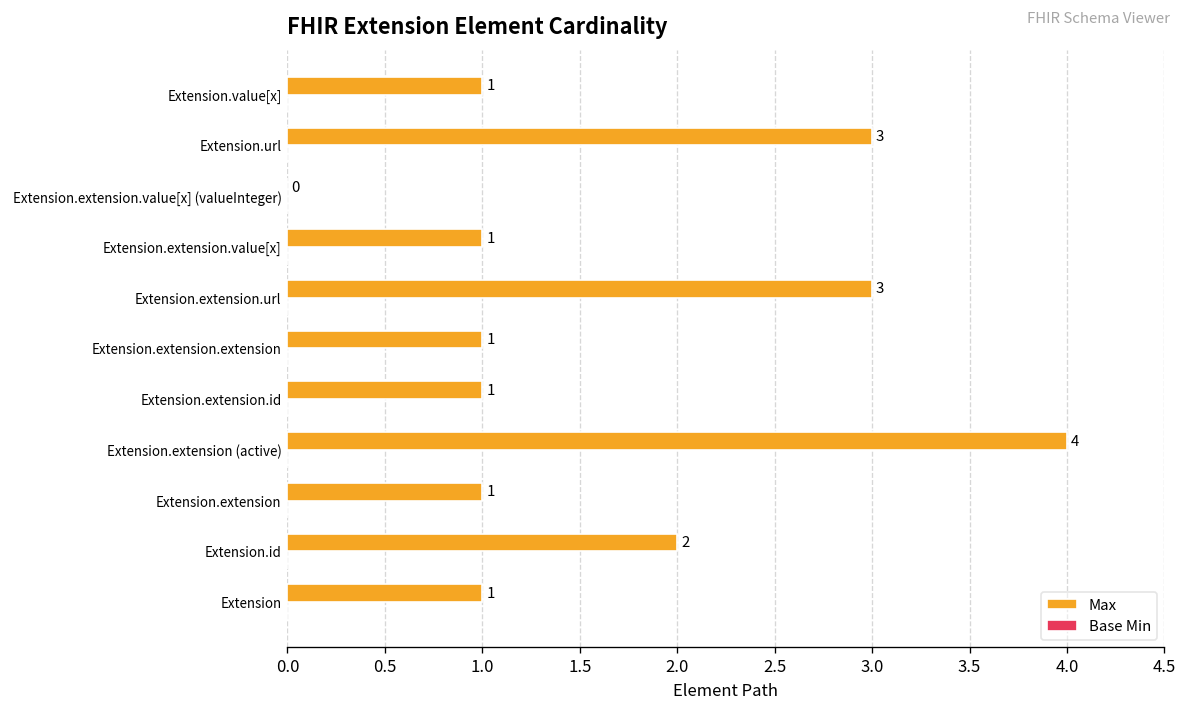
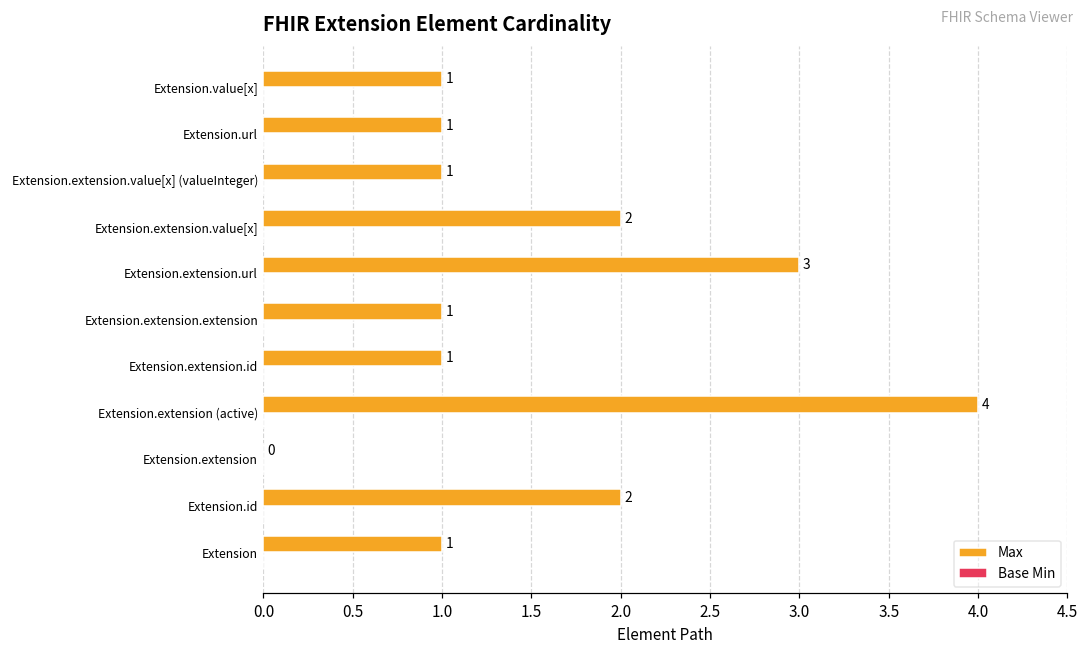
Max, Extension.url: 3 -> 1
Max, Extension.extension.value[x] (valueInteger): 0 -> 1
Max, Extension.extension.value[x]: 1 -> 2
Max, Extension.extension: 1 -> 0
